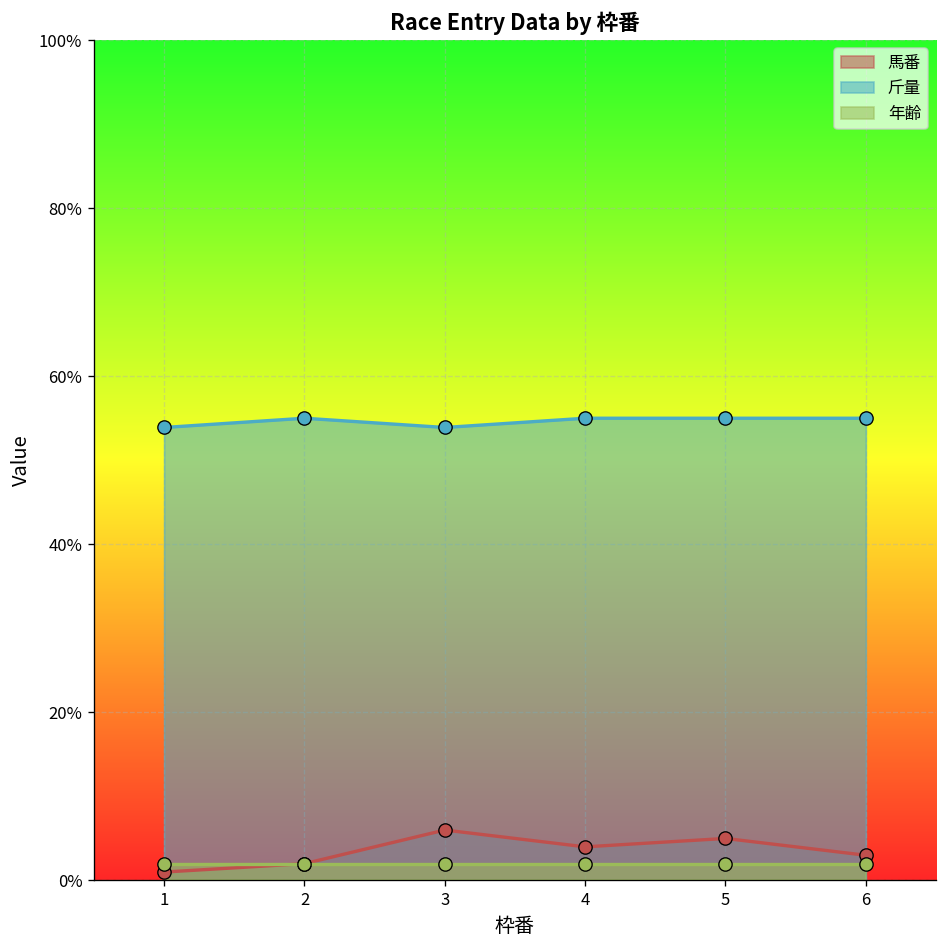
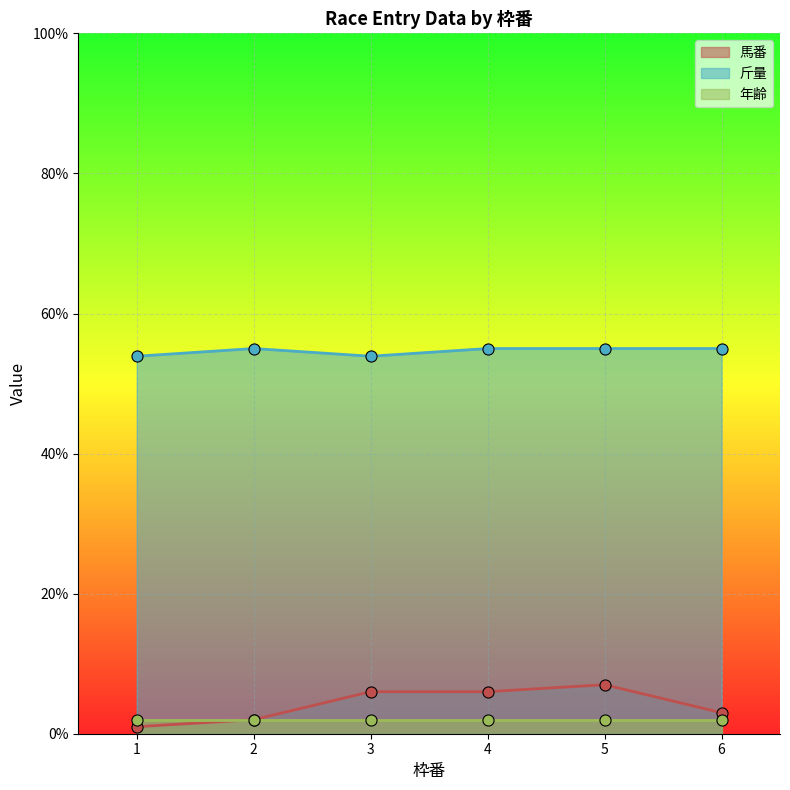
馬番, 4: 4% -> 6%
馬番, 5: 5% -> 7%
